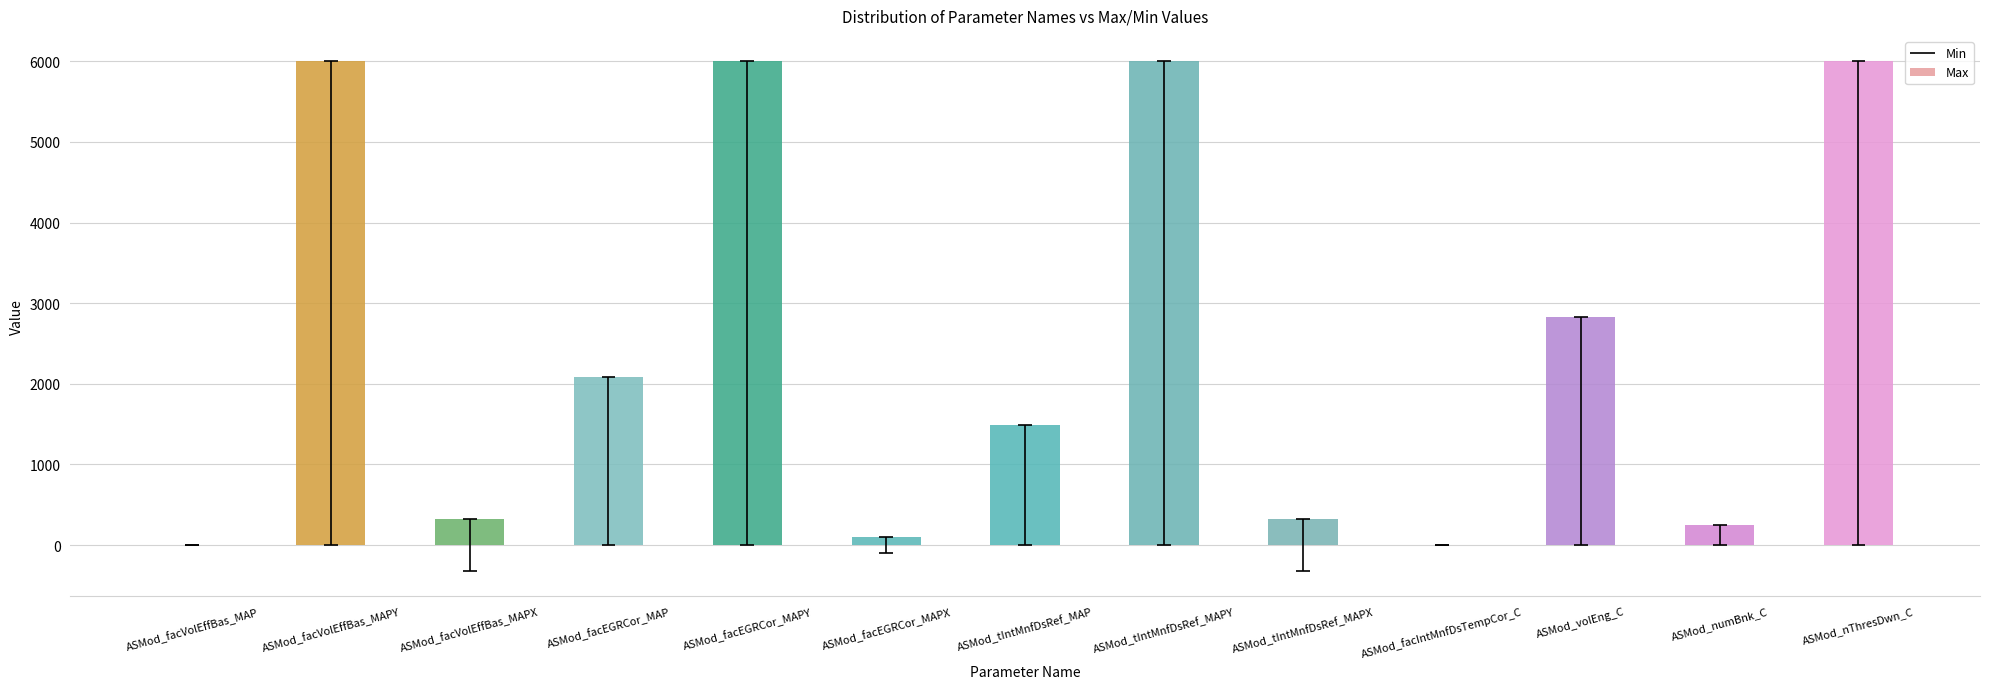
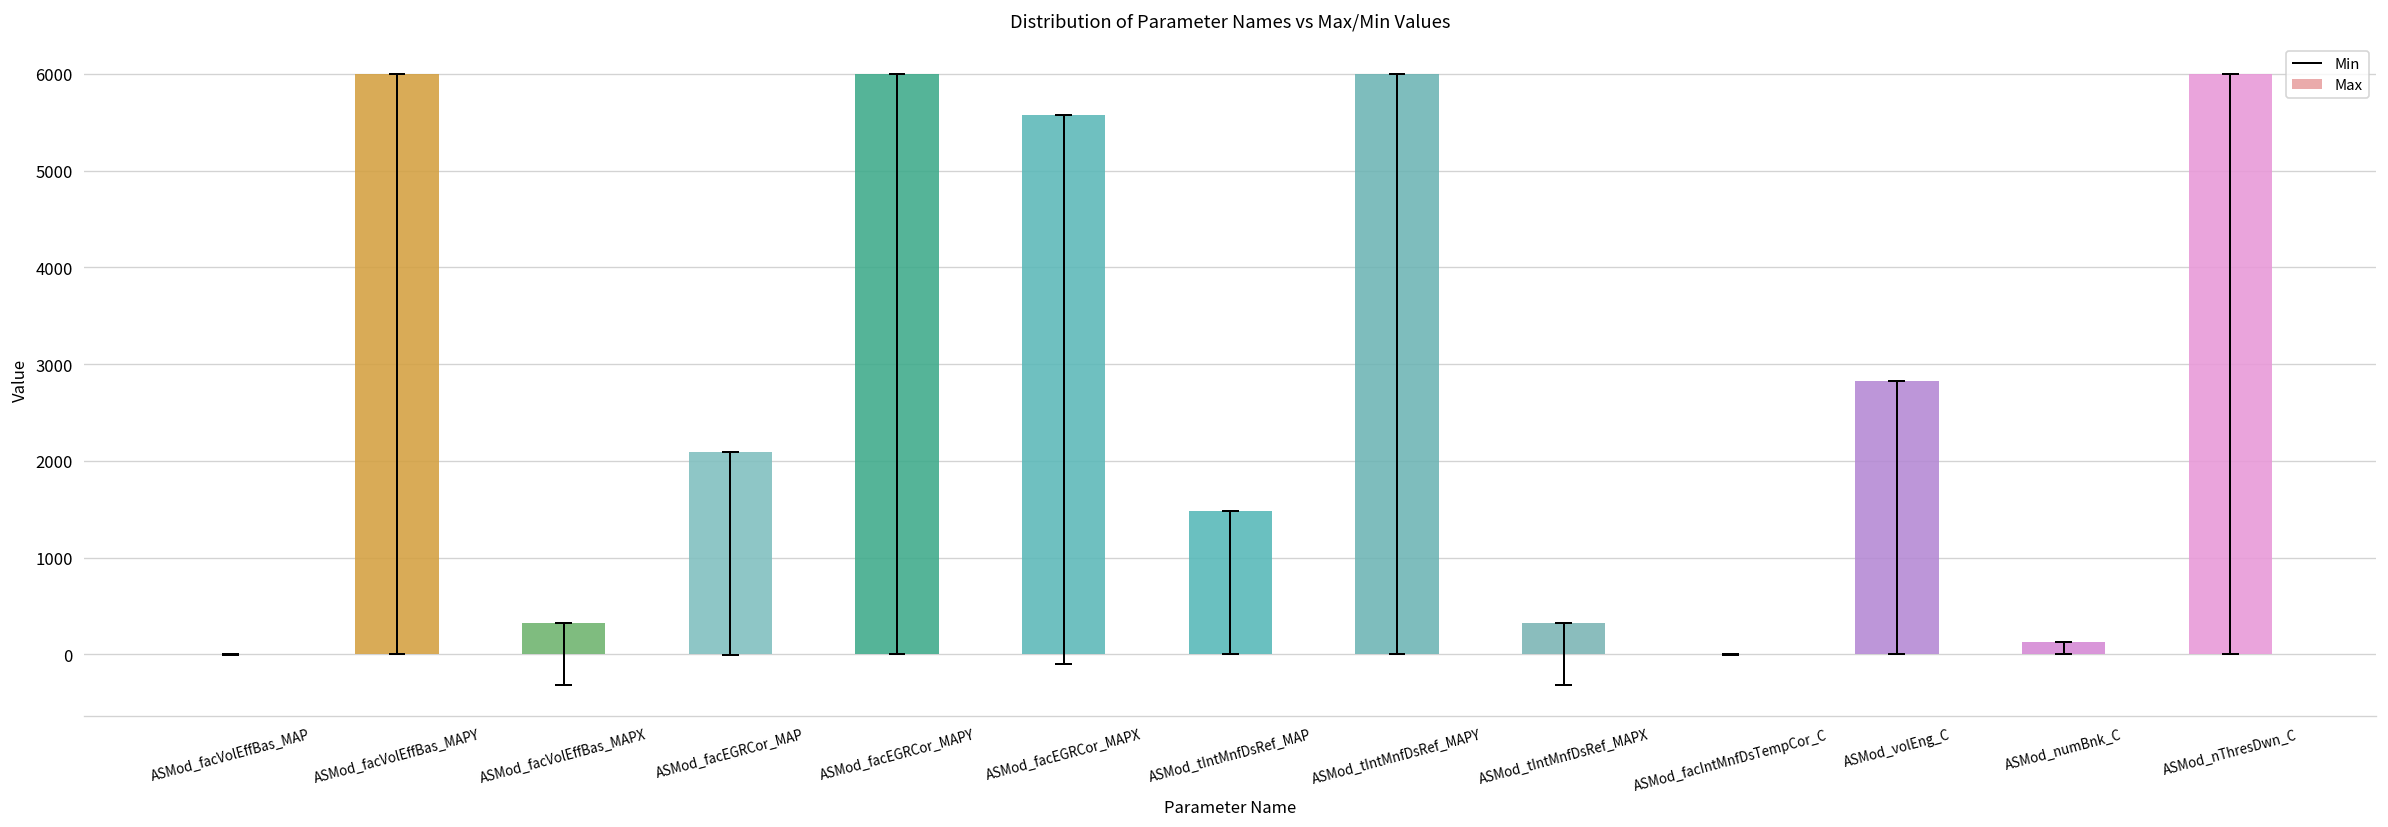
ASMod_facEGRCor_MAPX: 100 -> 5600
ASMod_numBnk_C: 300 -> 100
